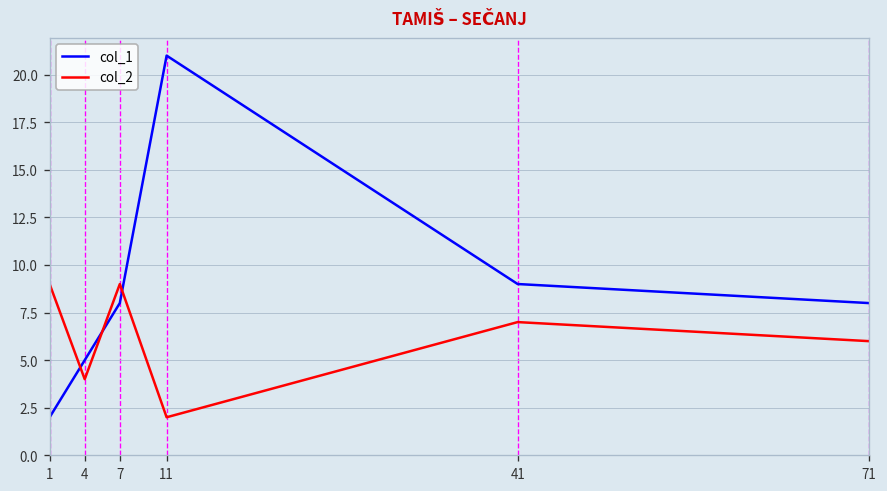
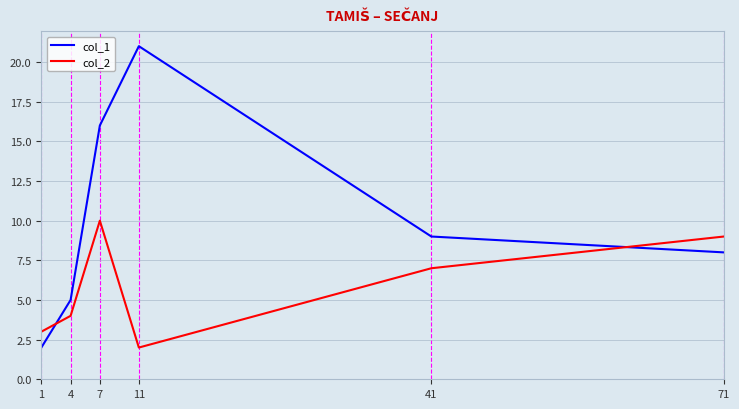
col_2, 1: 9 -> 3
col_1, 7: 8 -> 16
col_2, 7: 9 -> 10
col_2, 71: 6 -> 9
